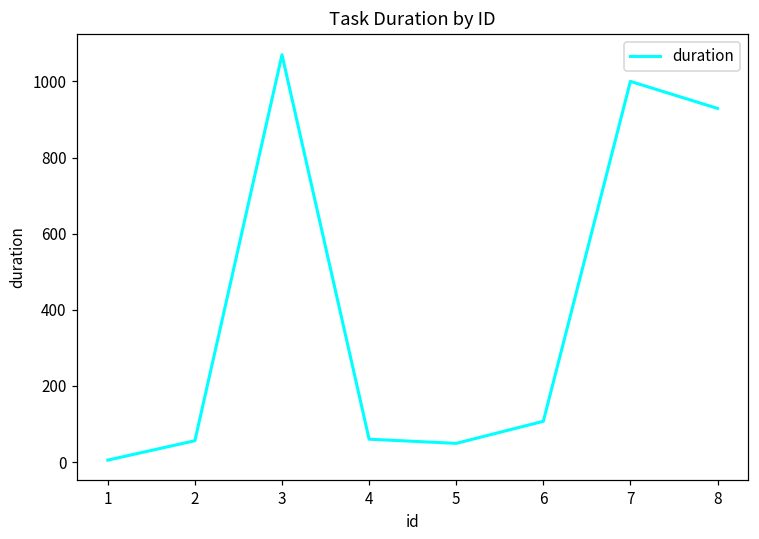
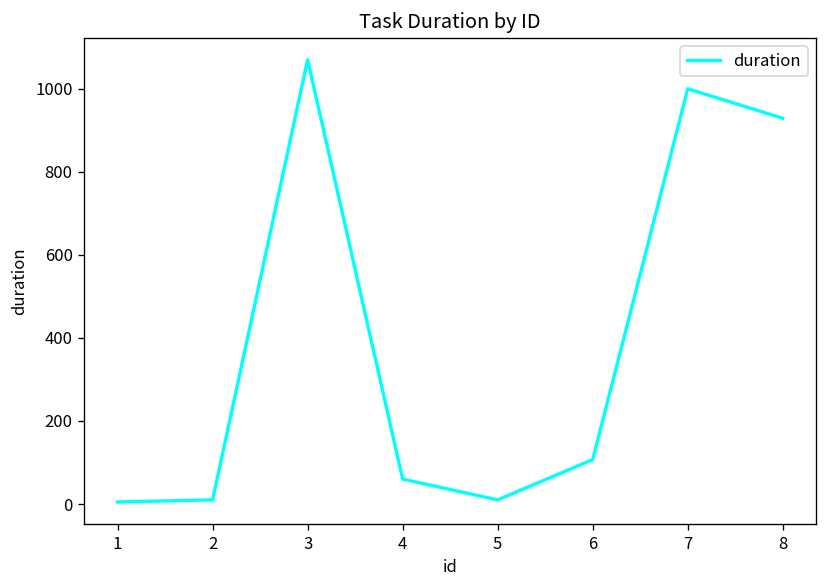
2: 60 -> 10
5: 50 -> 10
